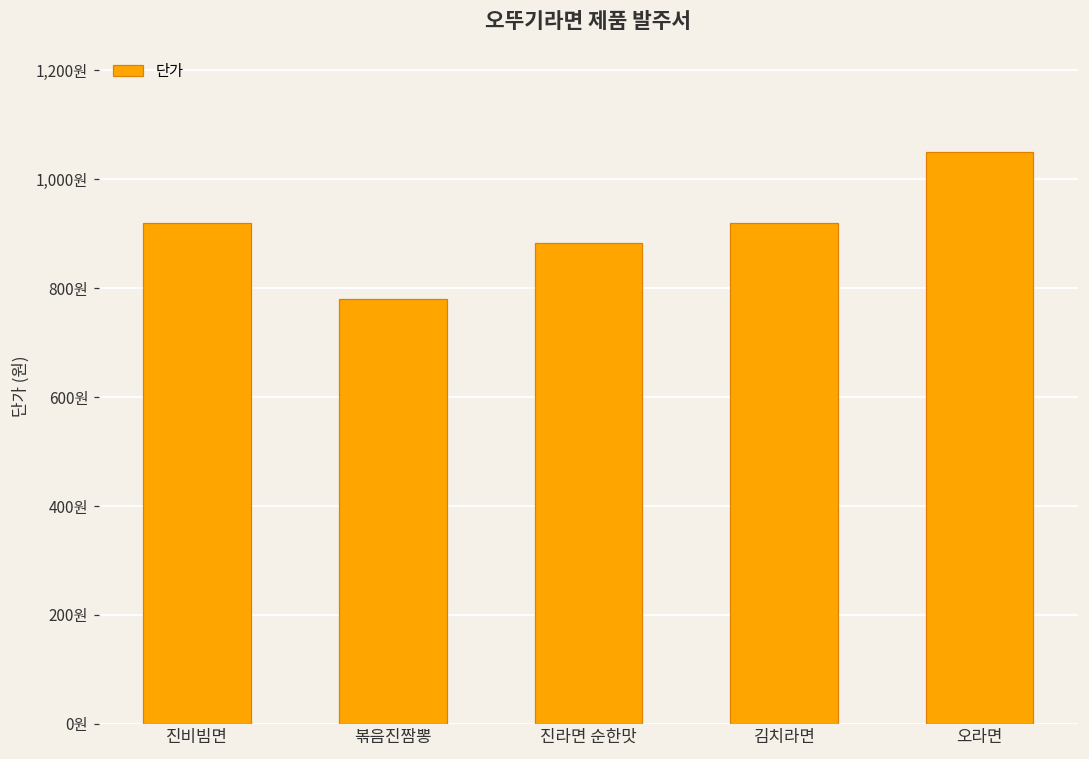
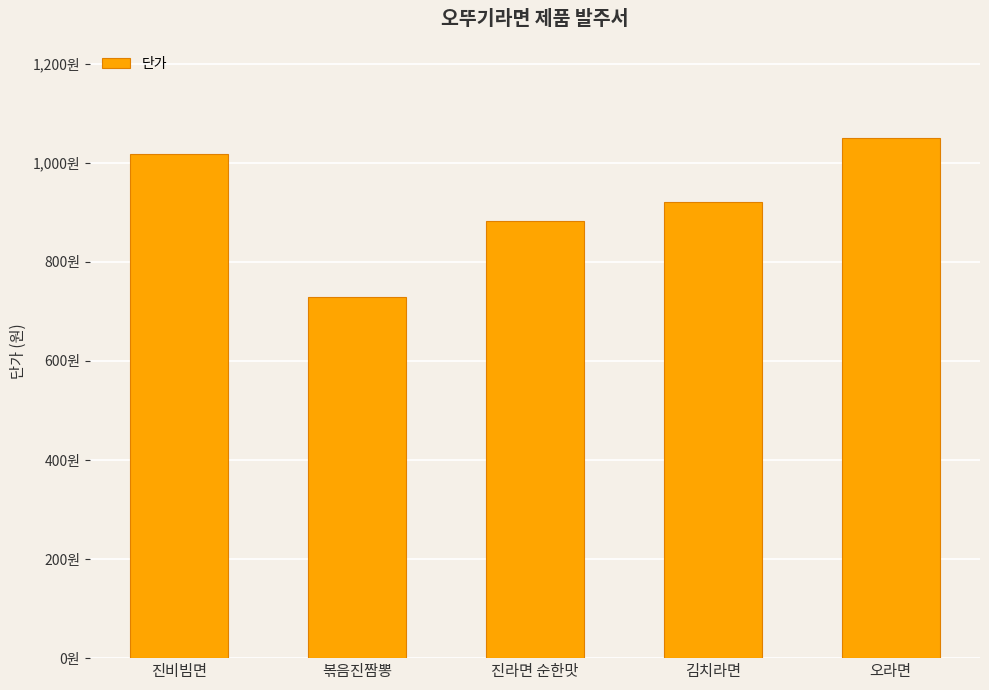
진비빔면: 920원 -> 1,020원
볶음진짬뽕: 780원 -> 730원
